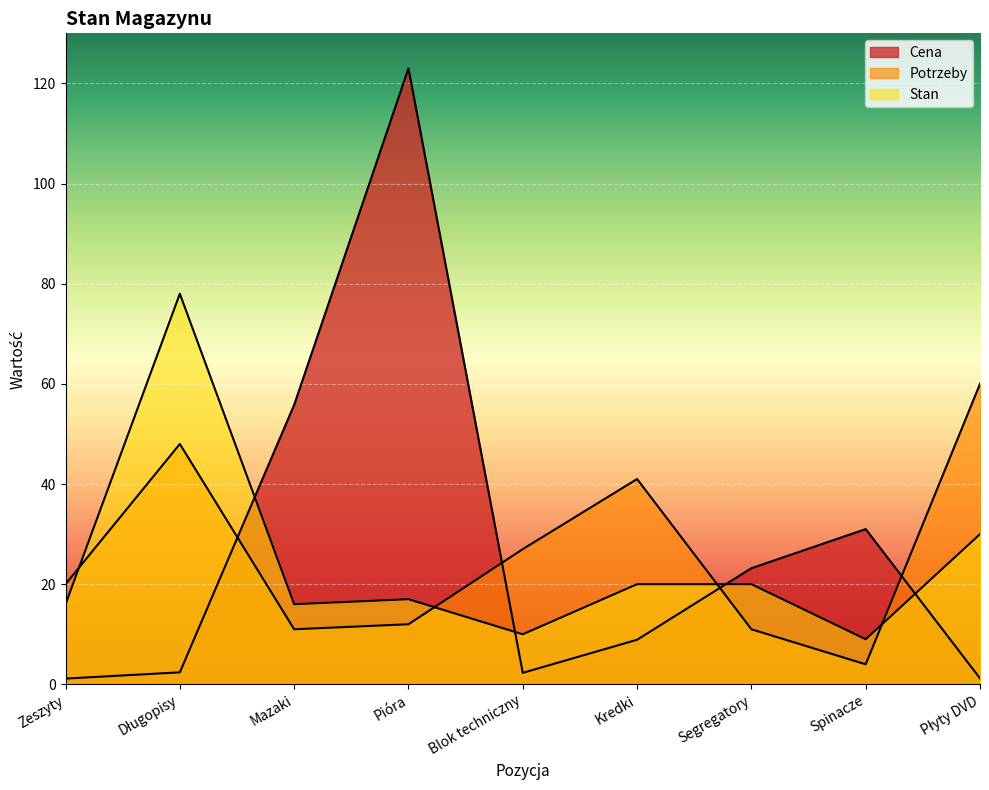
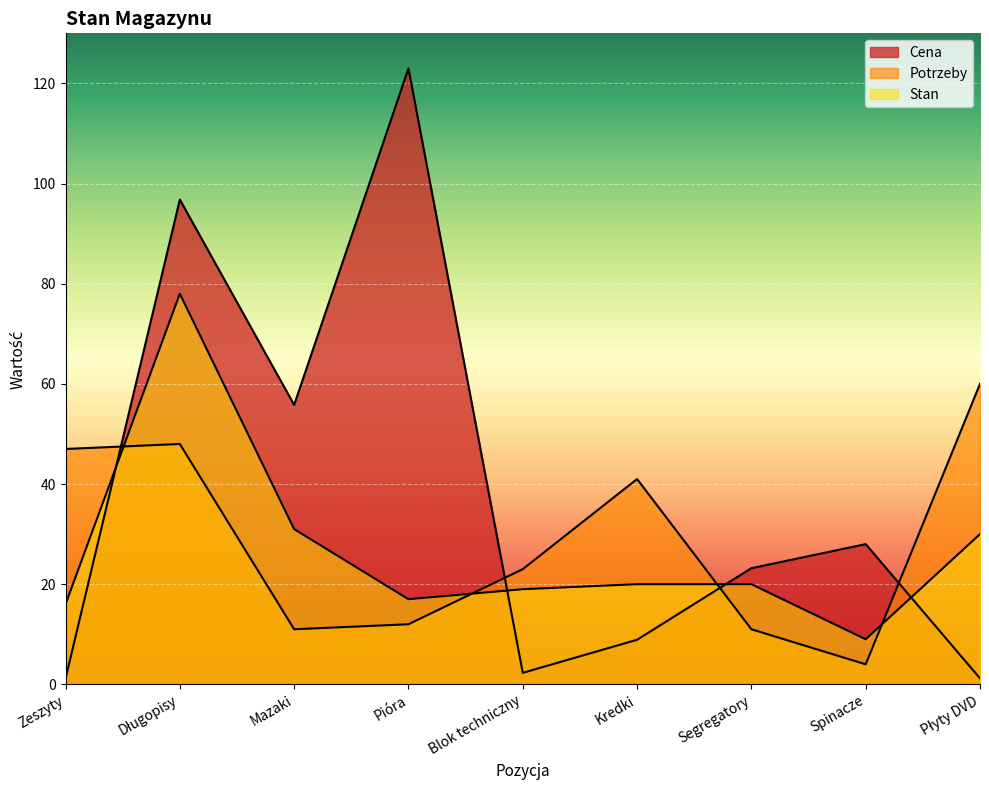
Potrzeby, Zeszyty: 20 -> 47
Cena, Długopisy: 2 -> 97
Stan, Mazaki: 16 -> 31
Potrzeby, Blok techniczny: 27 -> 23
Stan, Blok techniczny: 10 -> 19
Cena, Spinacze: 31 -> 28
